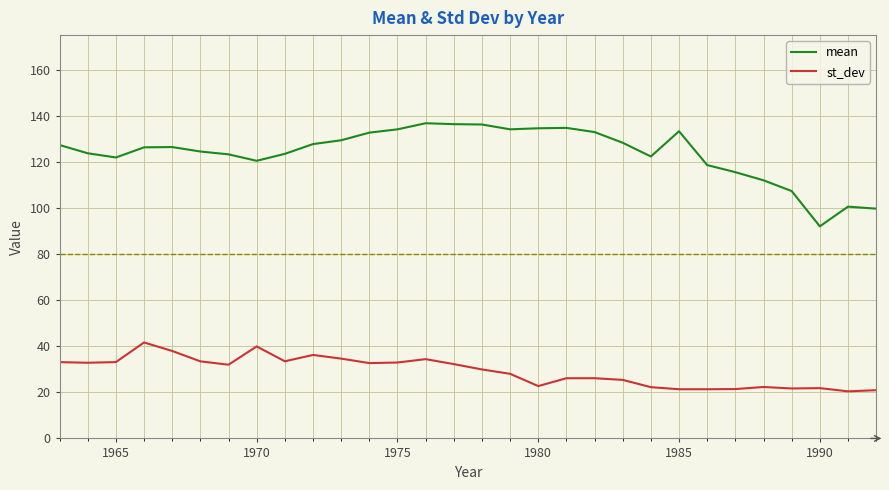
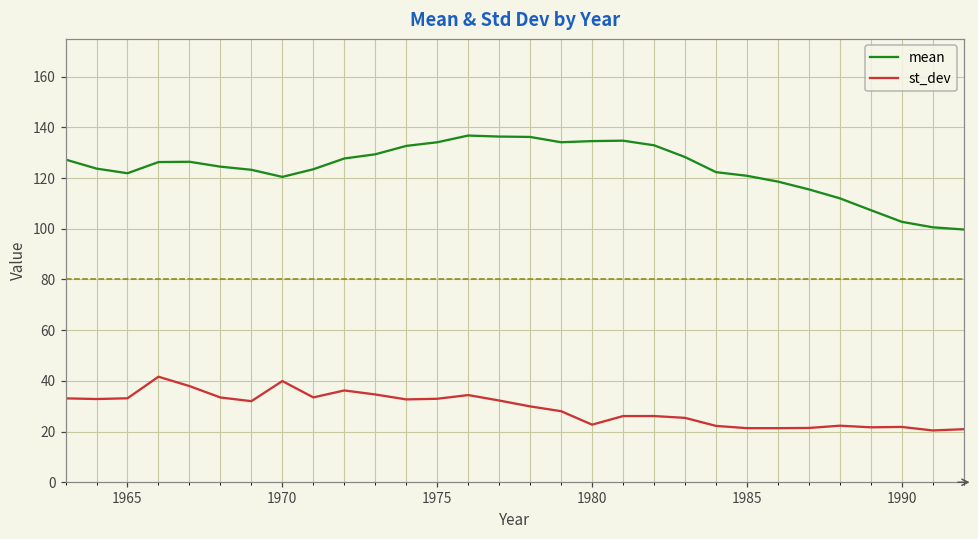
mean, 1985: 133 -> 121
mean, 1990: 92 -> 103
